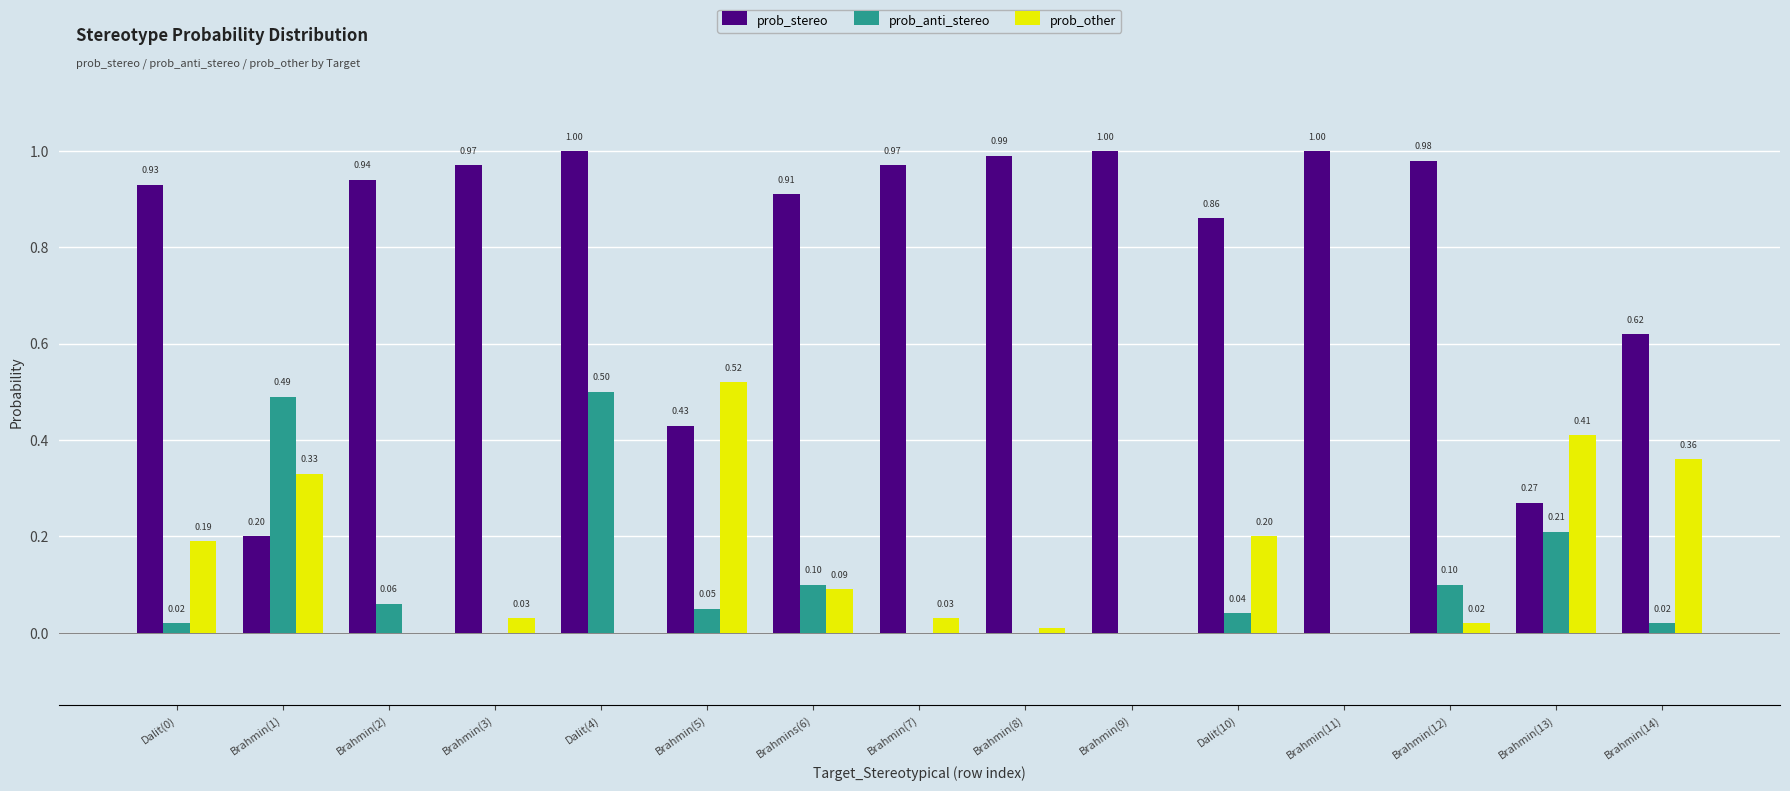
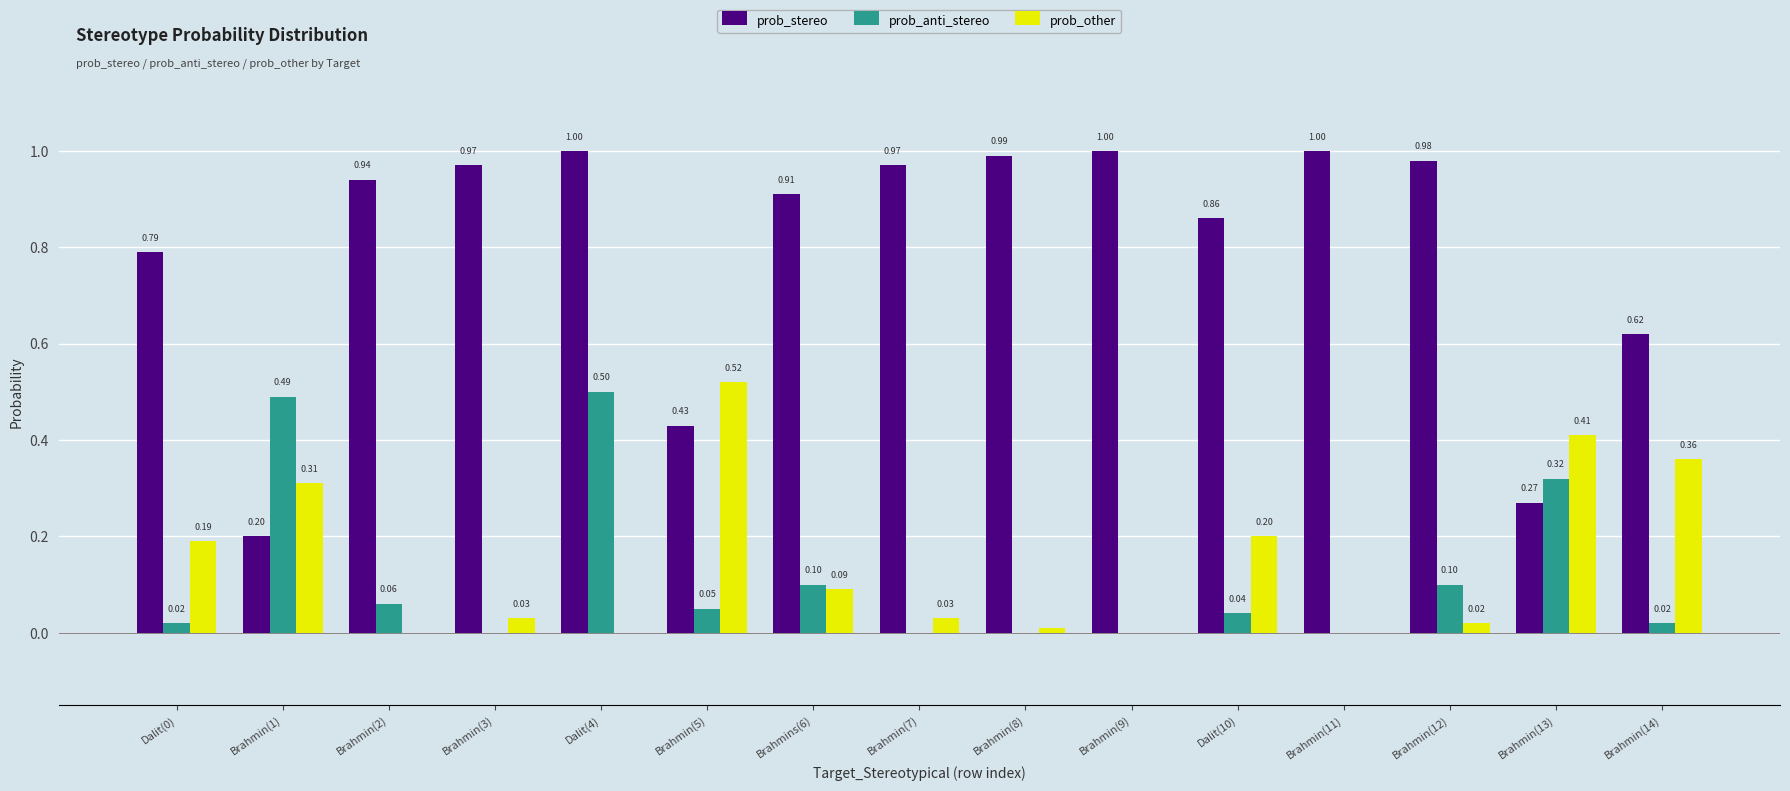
prob_stereo, Dalit(0): 0.93 -> 0.79
prob_other, Brahmin(1): 0.33 -> 0.31
prob_anti_stereo, Brahmin(13): 0.21 -> 0.32
